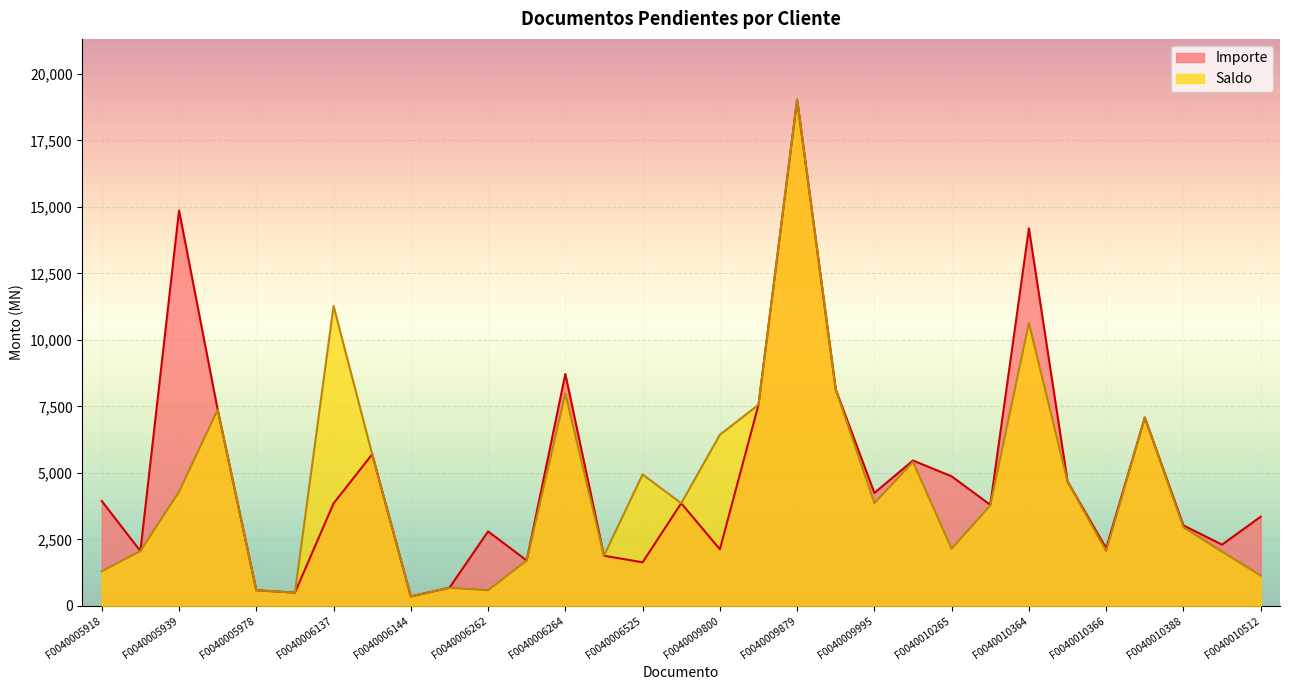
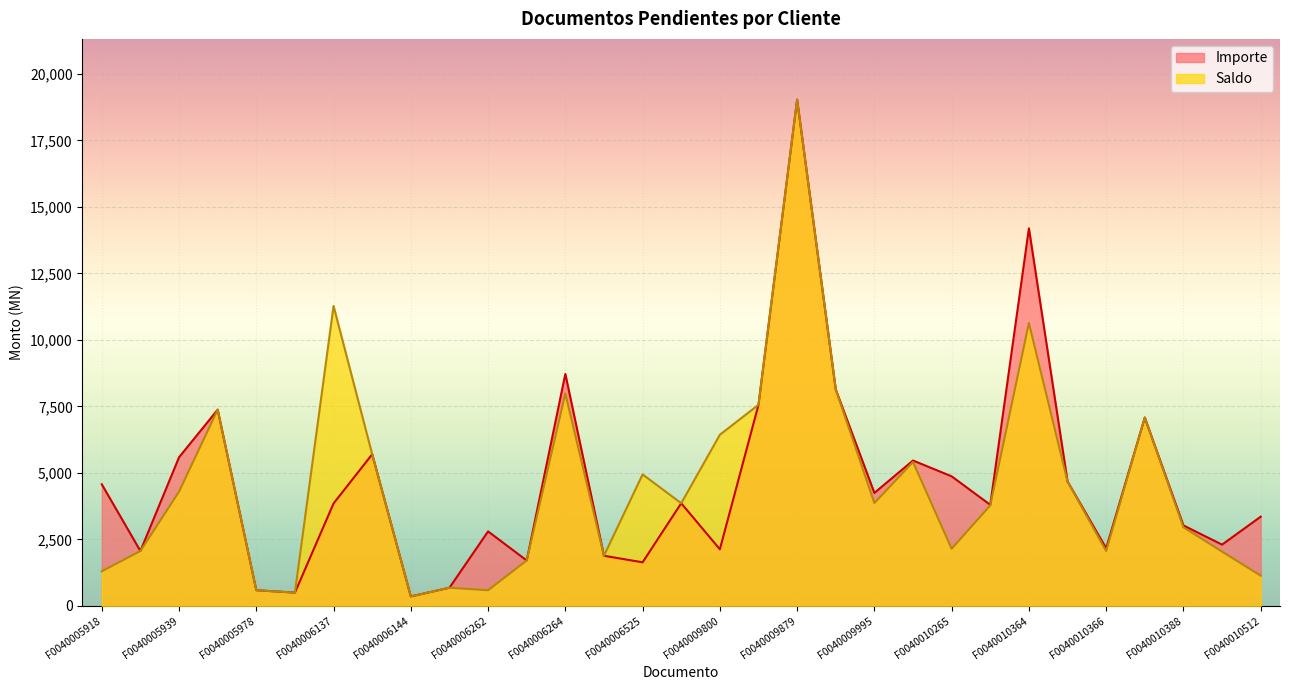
Importe, F0040005918: 3,900 -> 4,600
Importe, F0040005939: 14,900 -> 5,600
